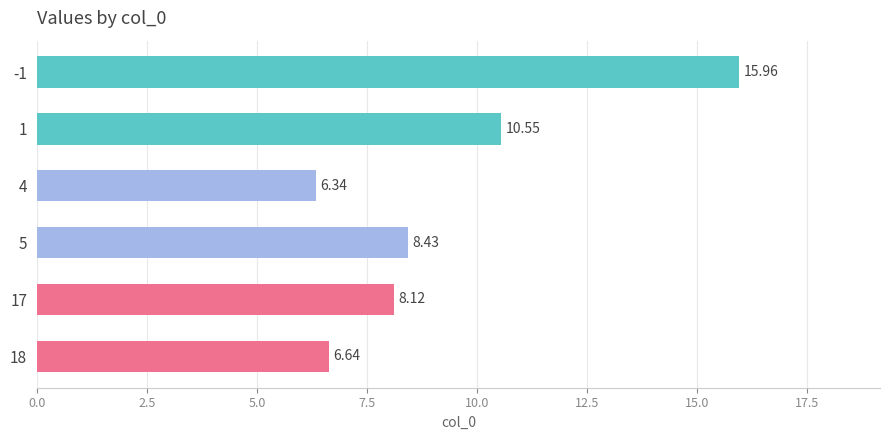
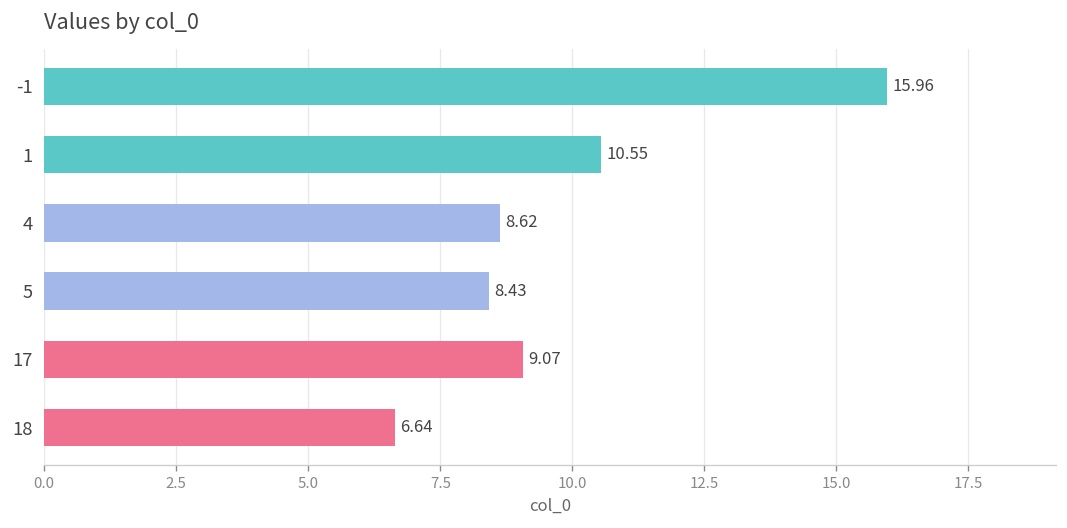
4: 6.34 -> 8.62
17: 8.12 -> 9.07
